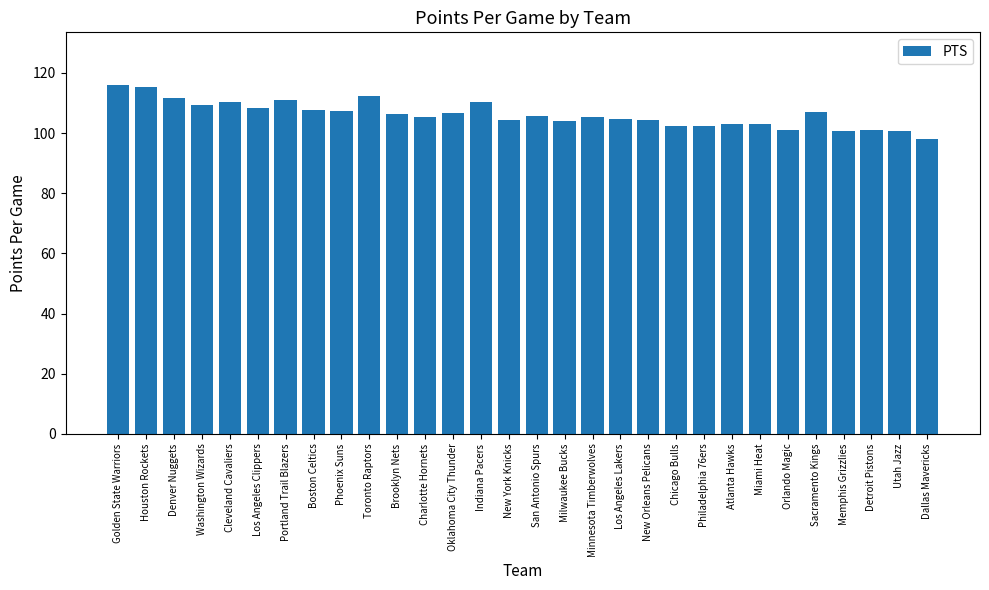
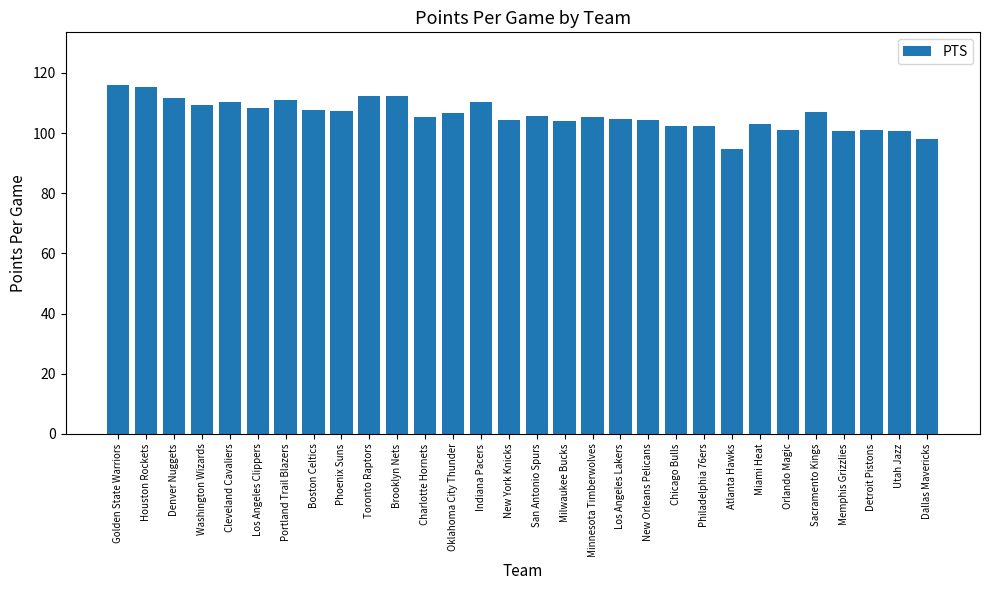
Brooklyn Nets: 106 -> 112
Atlanta Hawks: 103 -> 95
